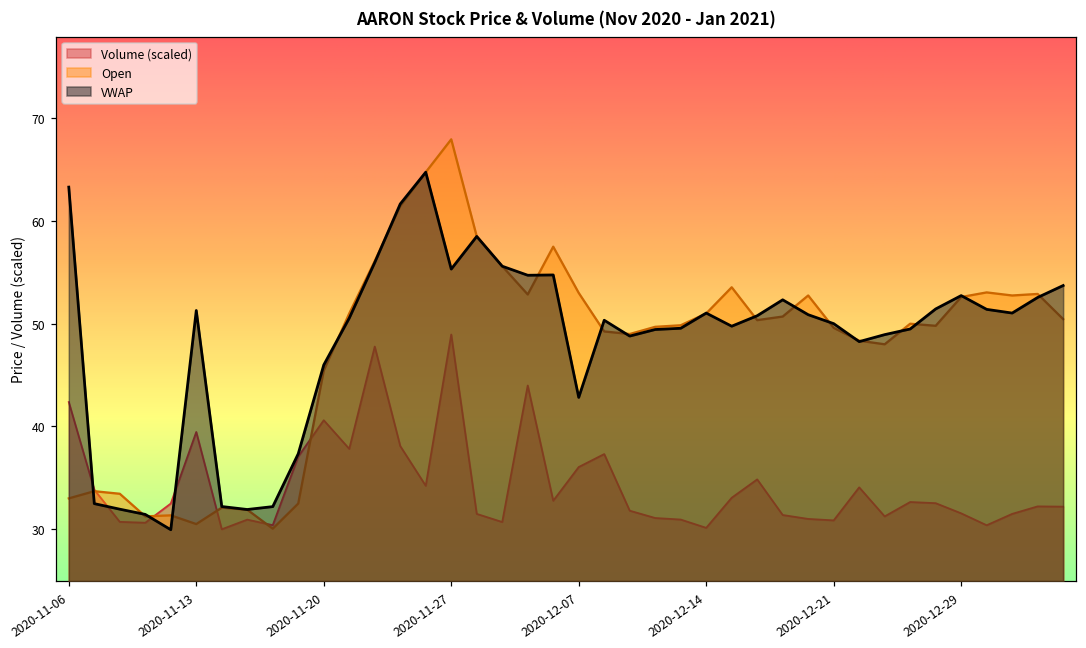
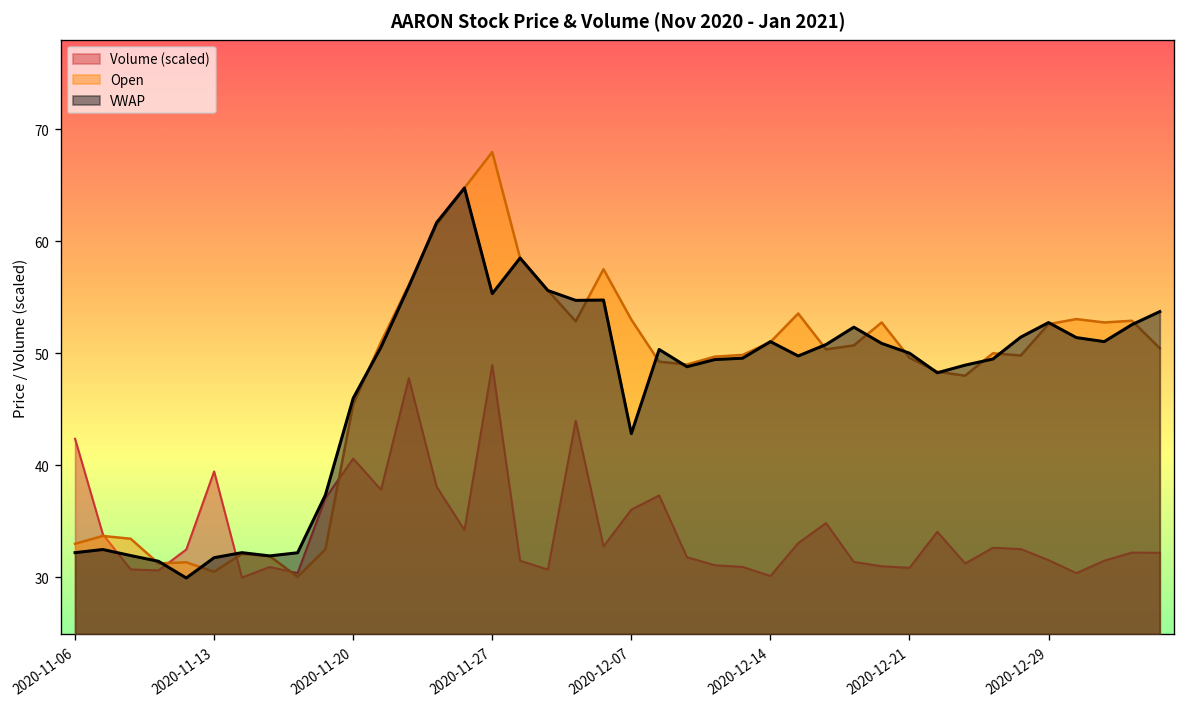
VWAP, 2020-11-06: 63 -> 32
VWAP, 2020-11-13: 51 -> 32
